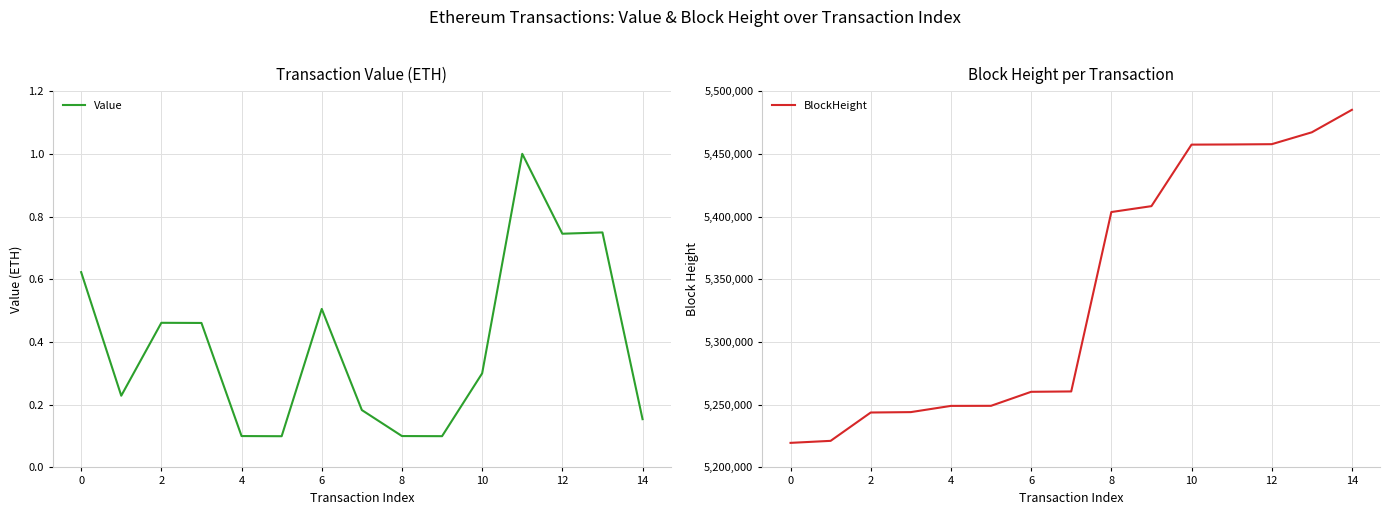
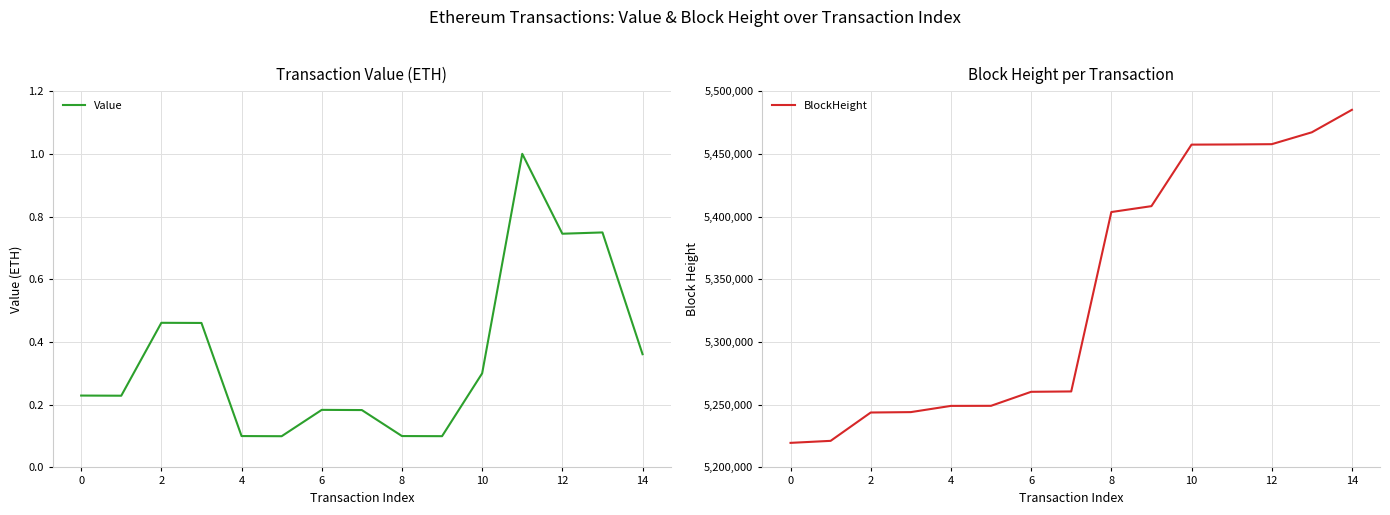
Transaction Value (ETH), 0: 0.62 -> 0.23
Transaction Value (ETH), 6: 0.51 -> 0.18
Transaction Value (ETH), 14: 0.15 -> 0.36
